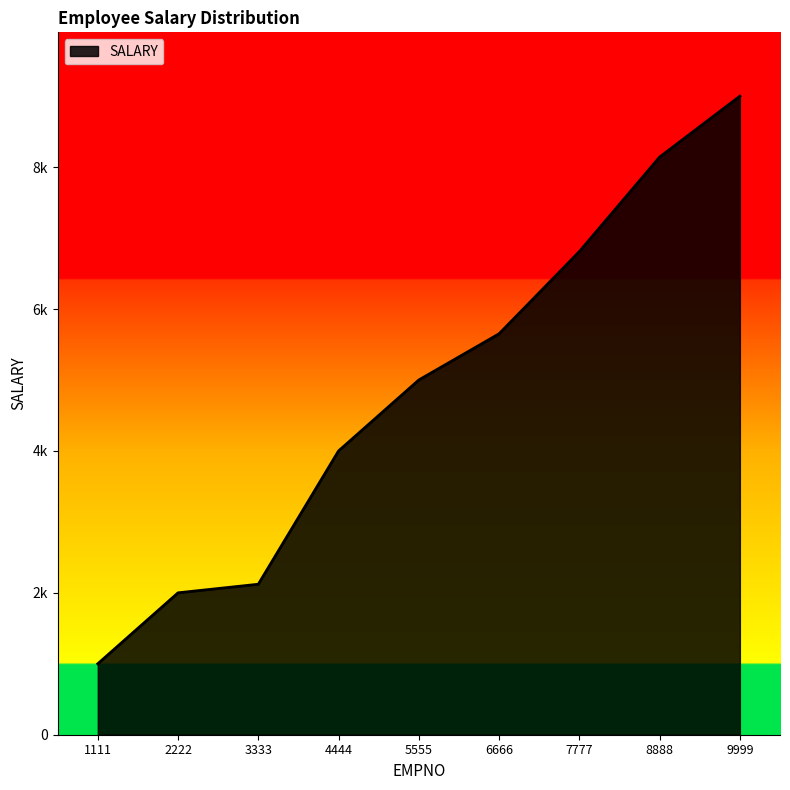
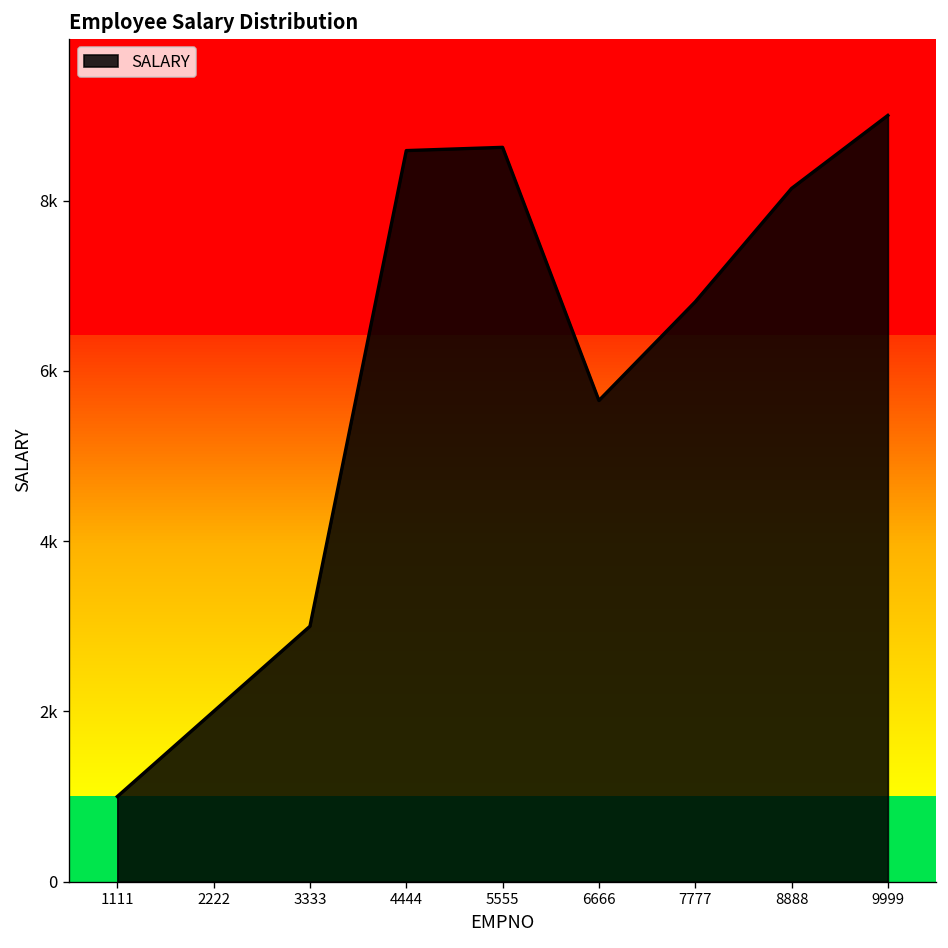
3333: 2100 -> 3000
4444: 4000 -> 8600
5555: 5000 -> 8600
